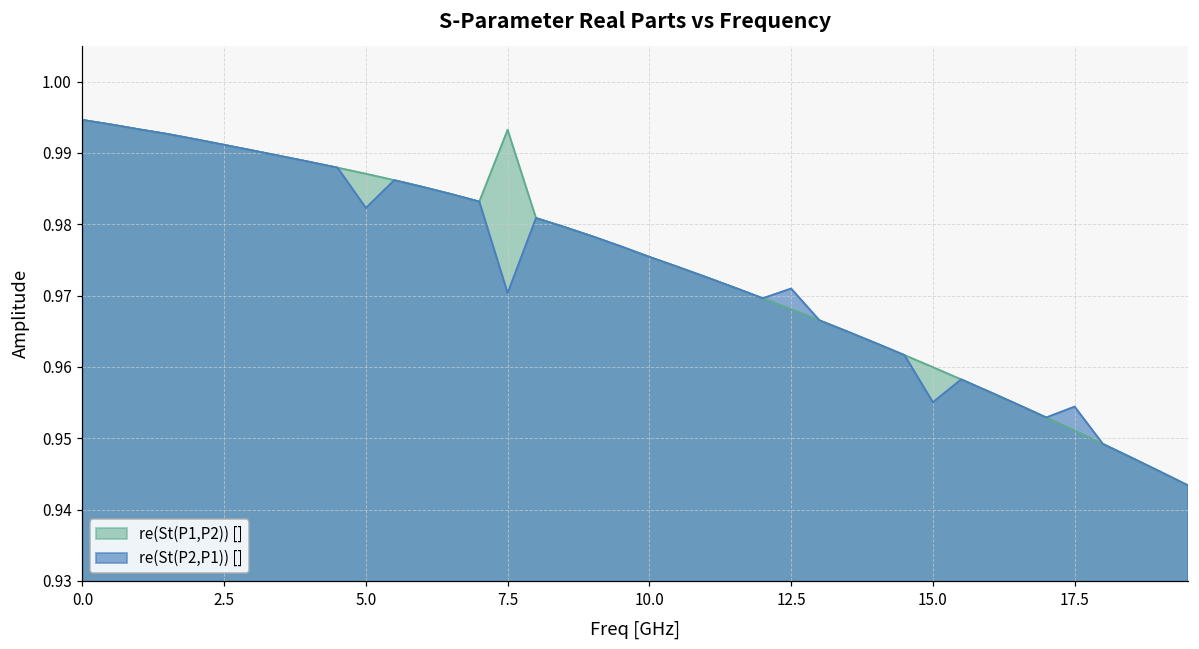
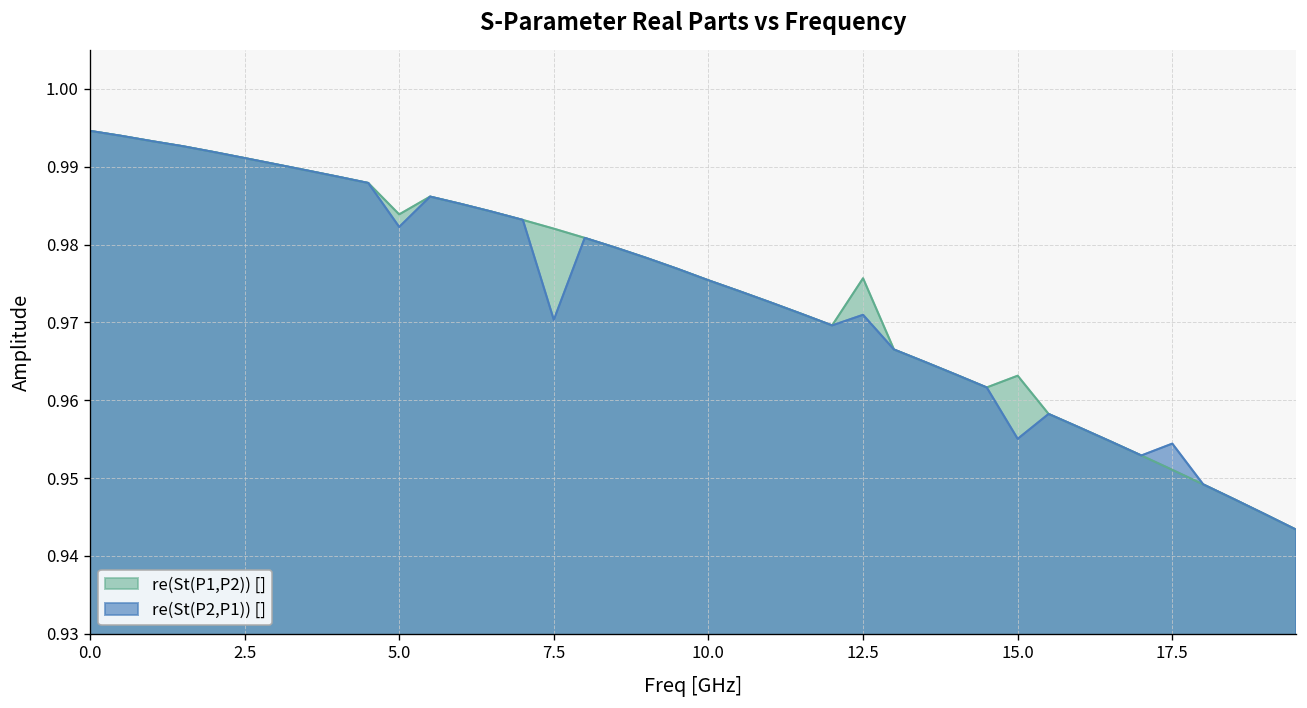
re(St(P1,P2)) [], 5.0: 0.987 -> 0.984
re(St(P1,P2)) [], 7.5: 0.993 -> 0.982
re(St(P1,P2)) [], 12.5: 0.968 -> 0.976
re(St(P1,P2)) [], 15.0: 0.960 -> 0.963
